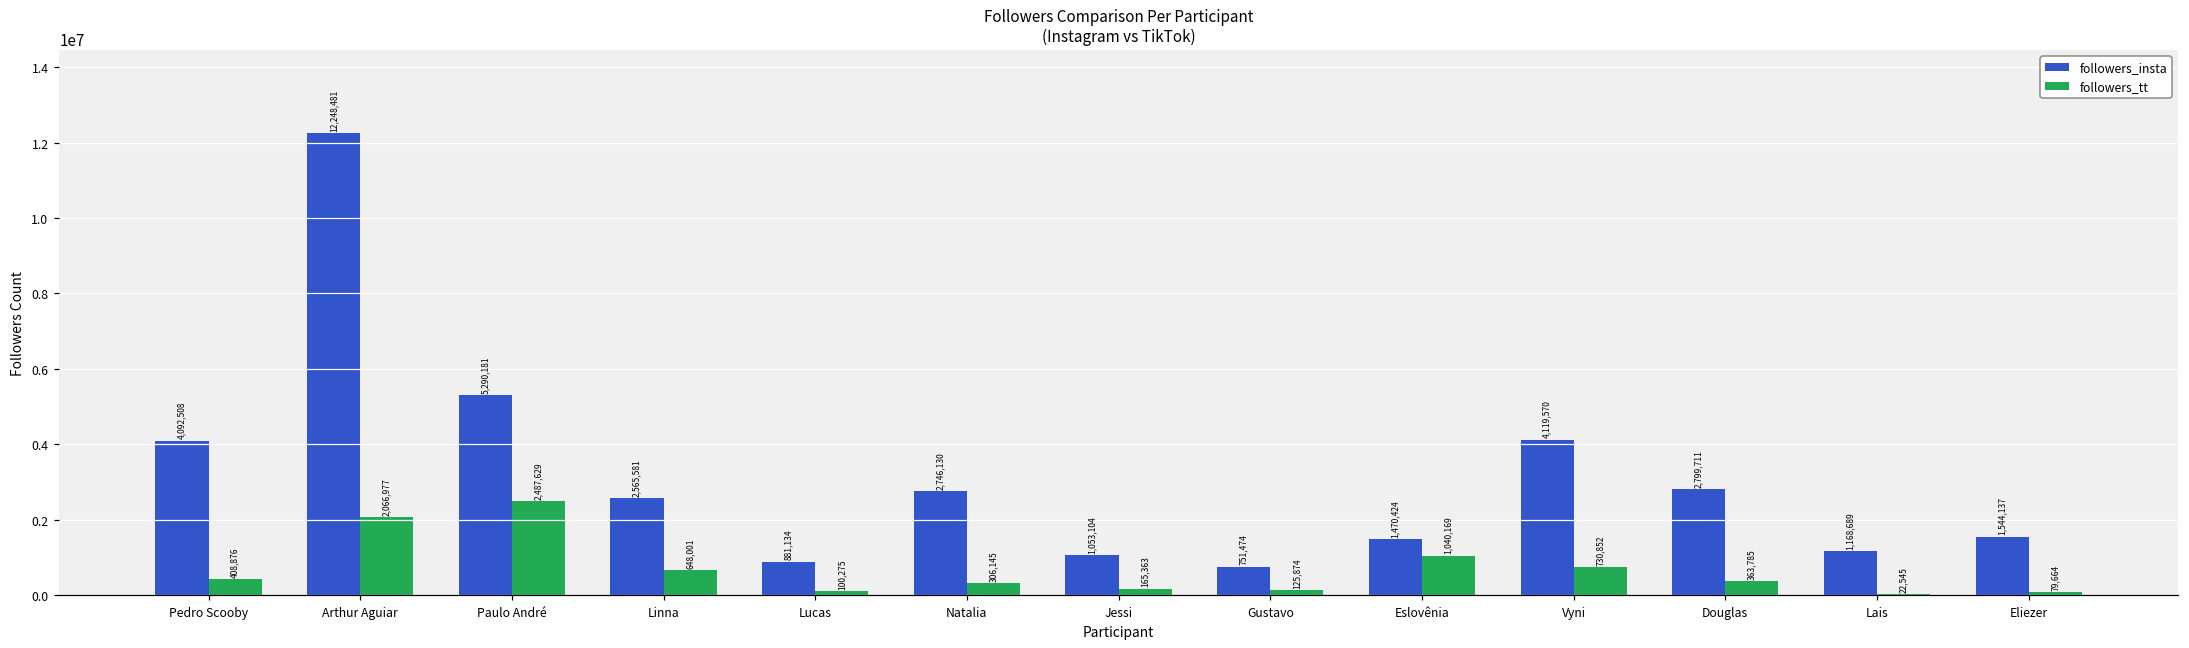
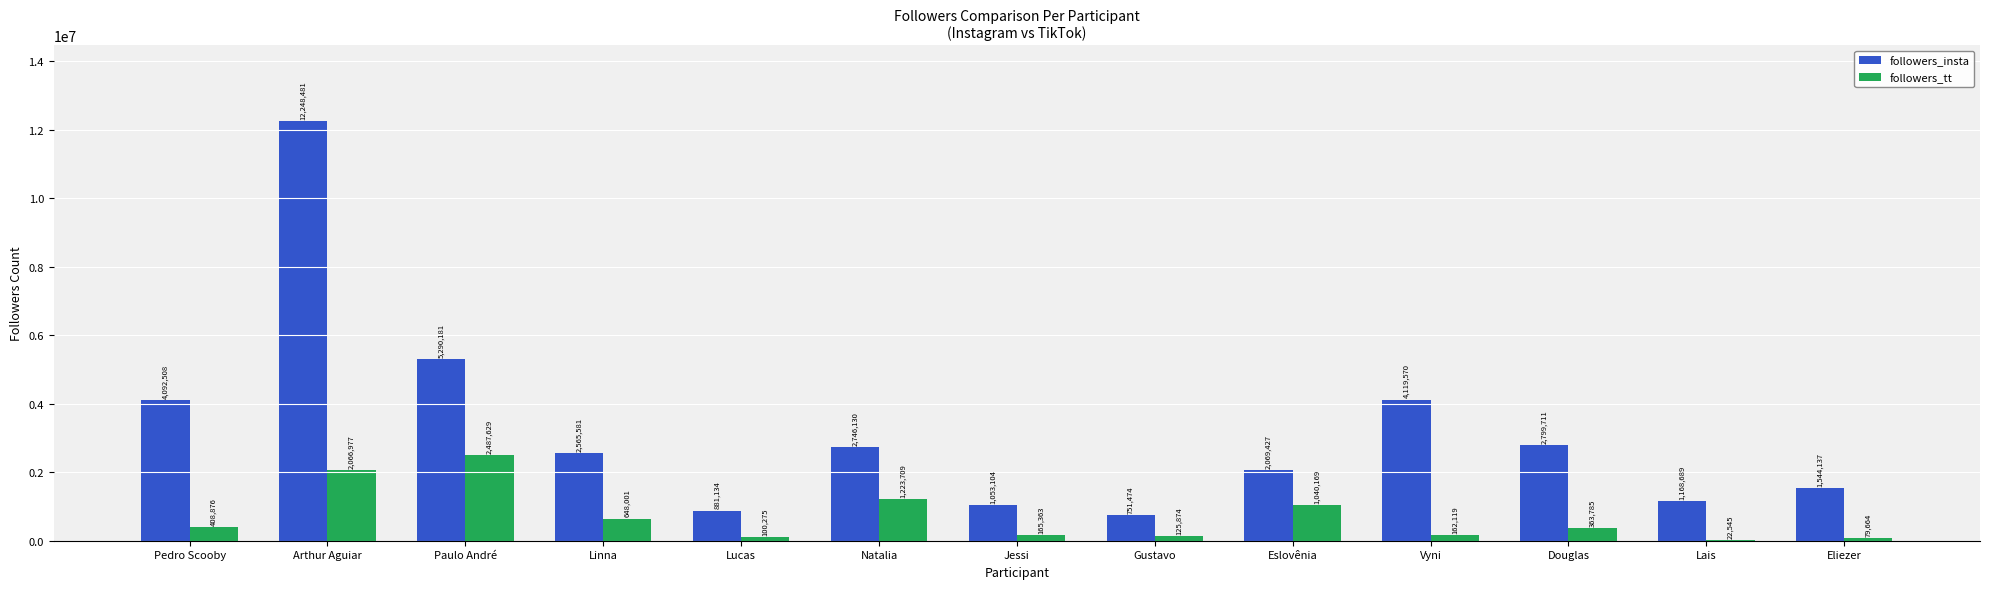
followers_tt, Natalia: 306,145 -> 1,223,709
followers_insta, Eslovênia: 1,470,424 -> 2,069,427
followers_tt, Vyni: 730,852 -> 162,119
